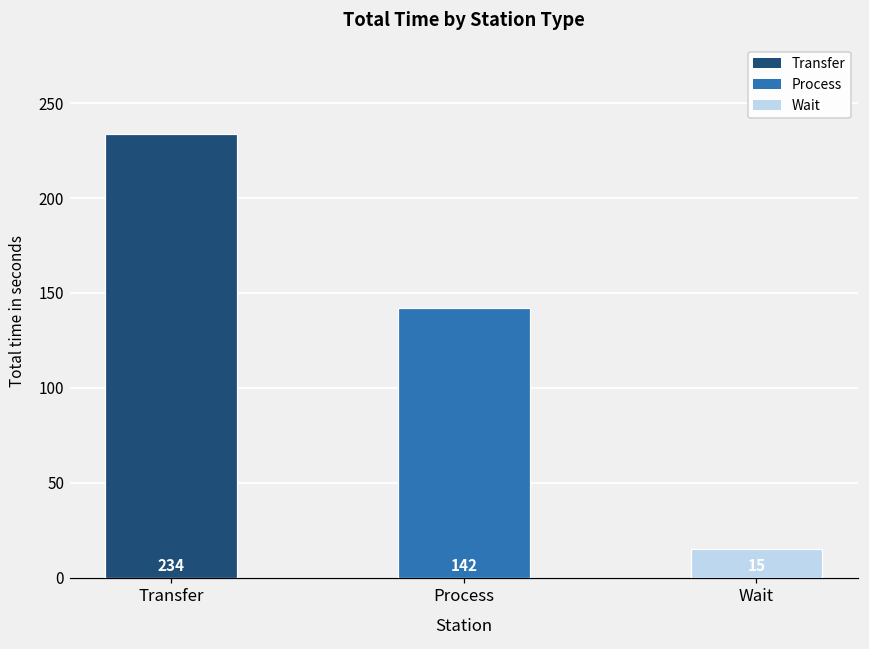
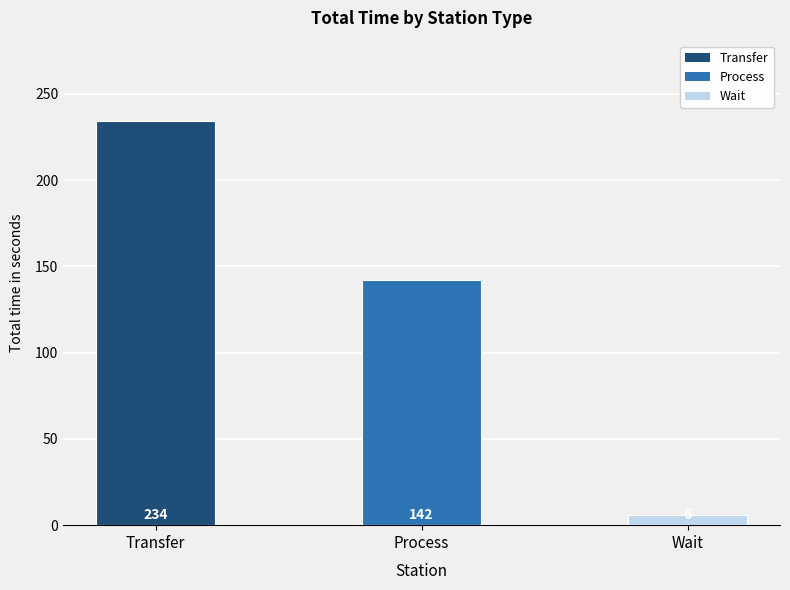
Wait: 15 -> 6
